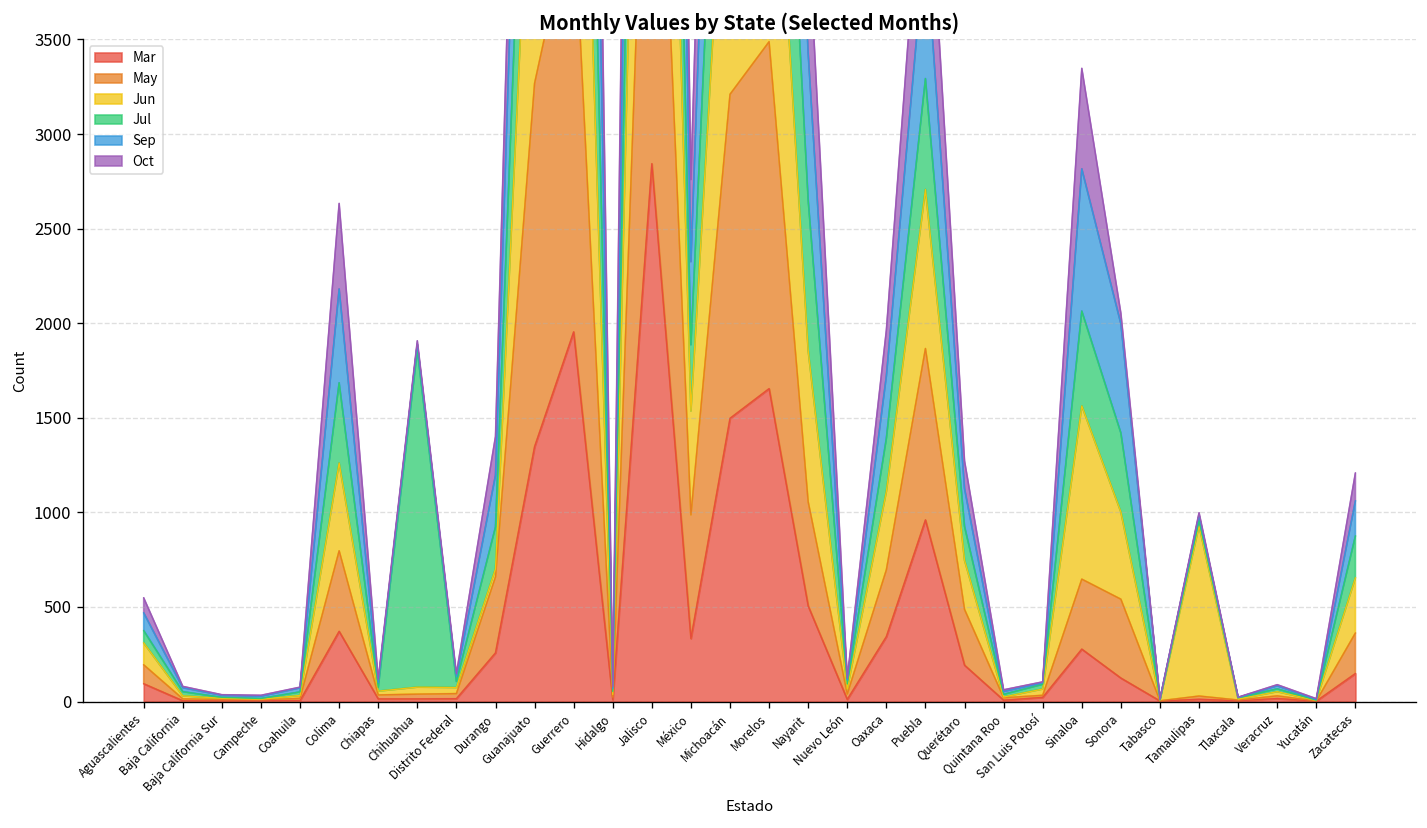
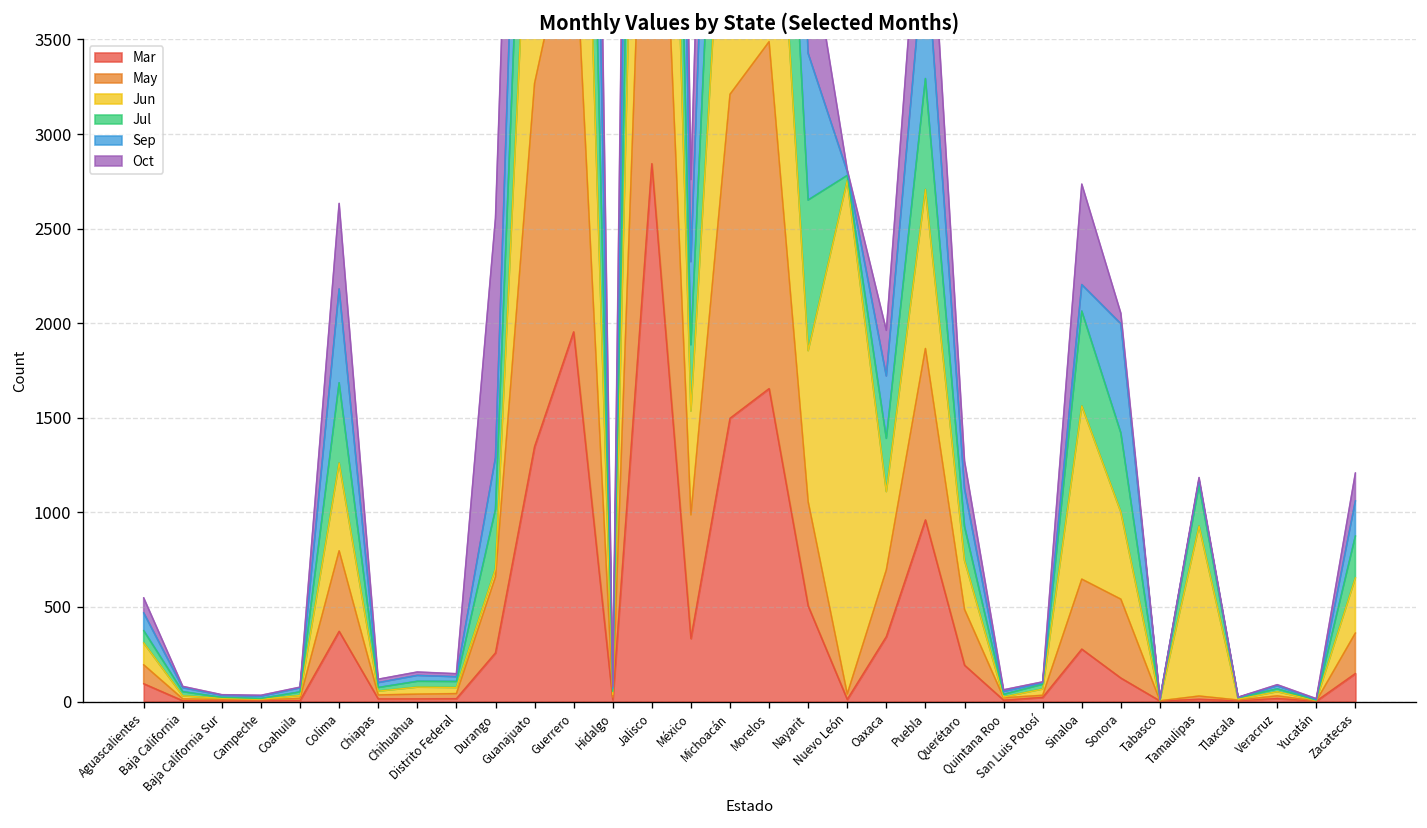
Jul, Chihuahua: 1780 -> 30
Jul, Durango: 220 -> 310
Oct, Durango: 210 -> 1270
Jun, Nuevo León: 30 -> 2710
Sep, Sinaloa: 750 -> 140
Jul, Tamaulipas: 30 -> 220
